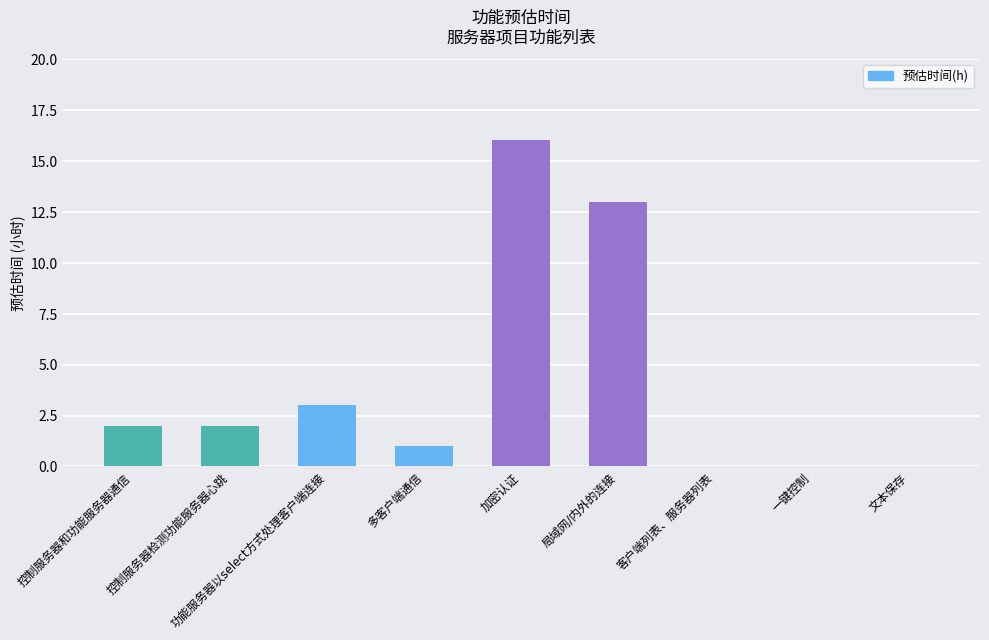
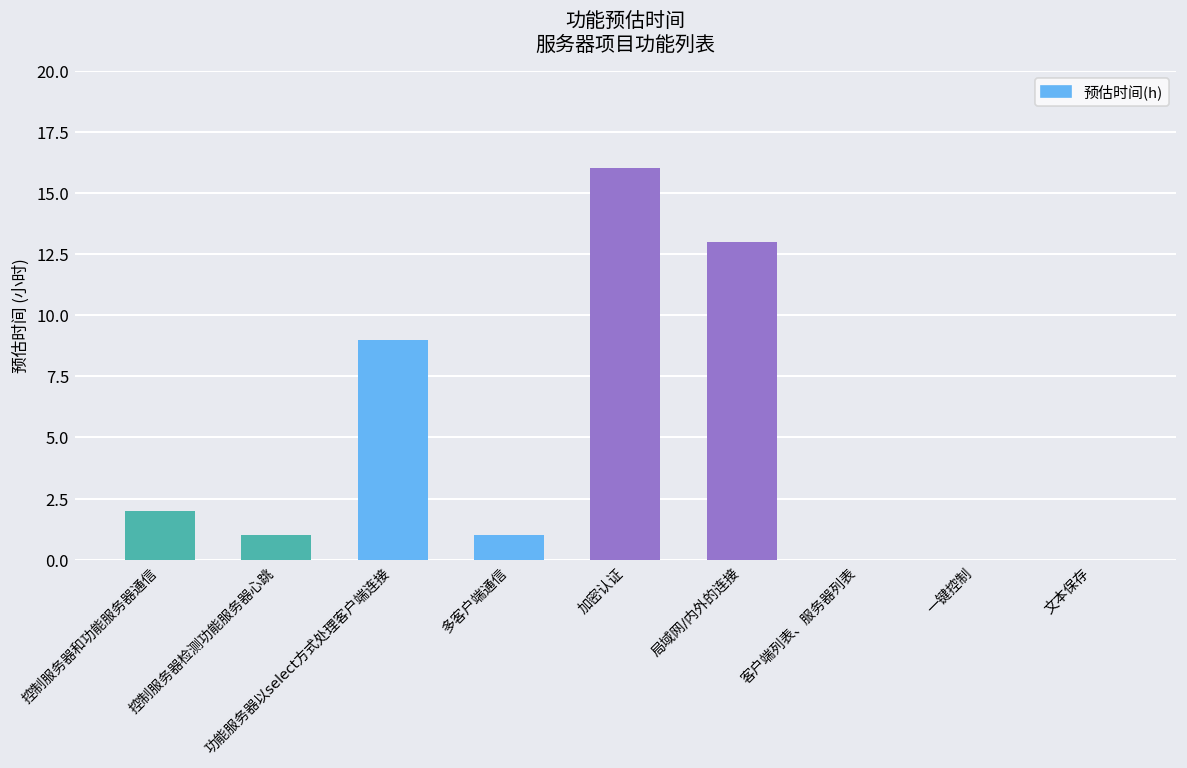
控制服务器检测功能服务器心跳: 2 -> 1
功能服务器以select方式处理客户端连接: 3 -> 9
